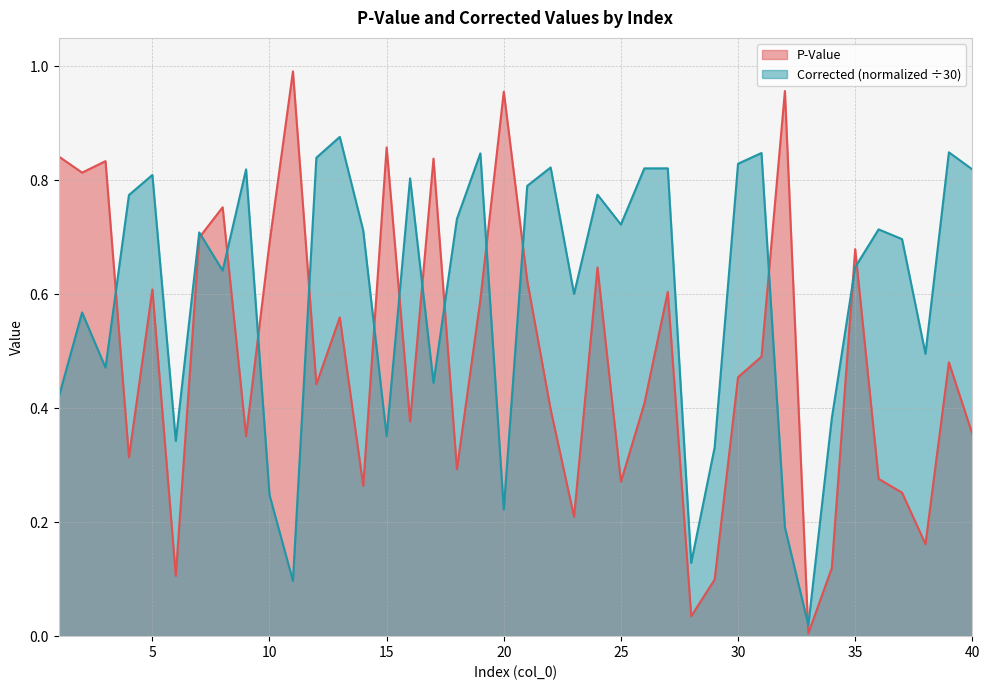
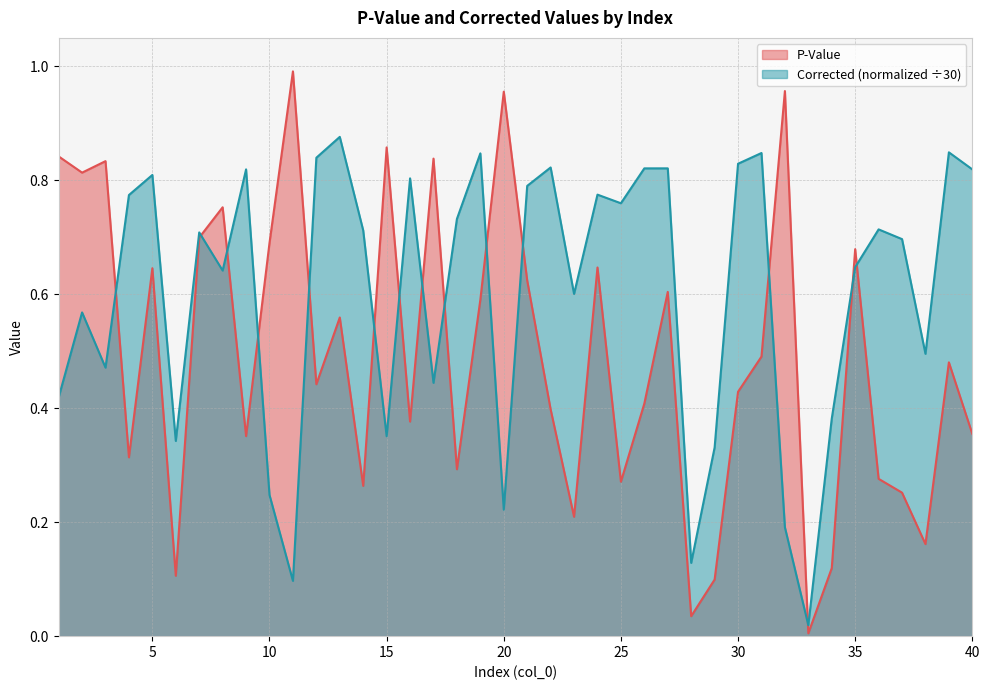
P-Value, 5: 0.61 -> 0.65
Corrected (normalized ÷30), 25: 0.72 -> 0.76
P-Value, 30: 0.45 -> 0.43
